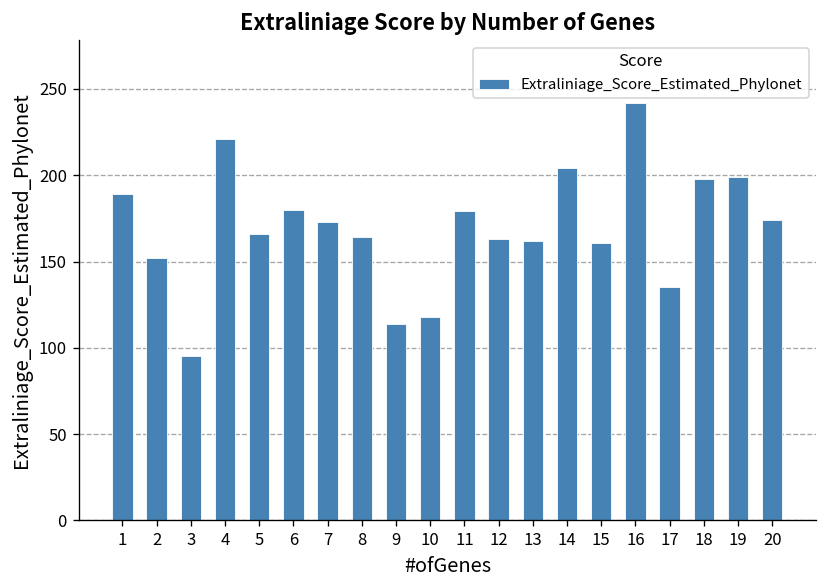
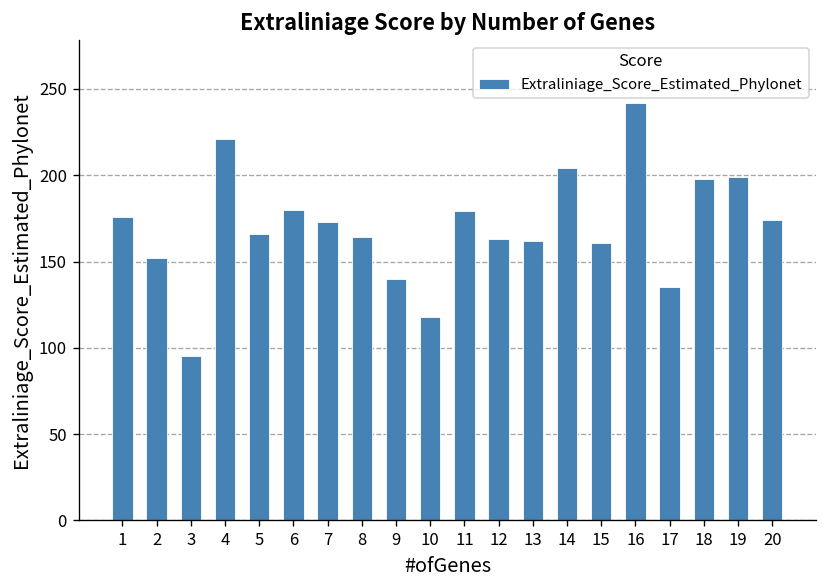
1: 189 -> 176
9: 114 -> 140
